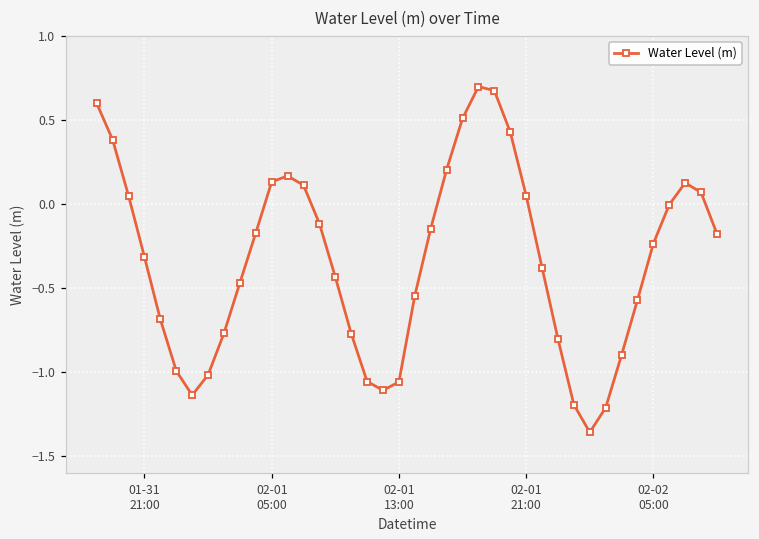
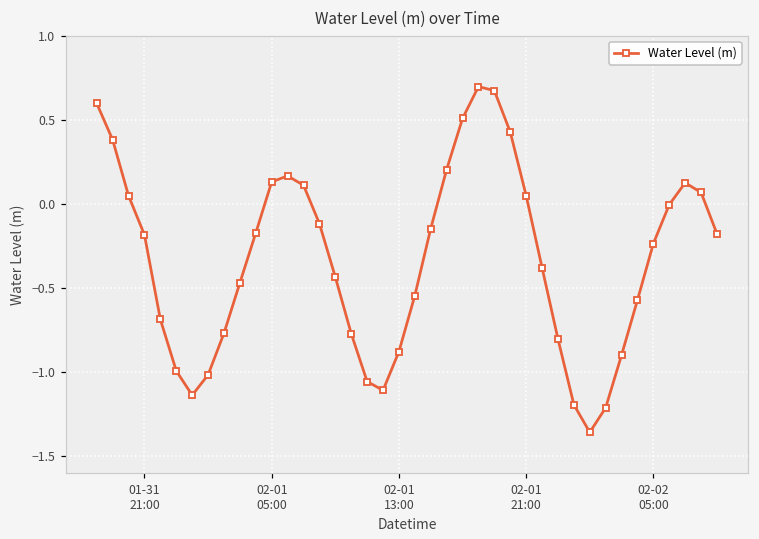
01-31 21:00: -0.31 -> -0.18
02-01 13:00: -1.06 -> -0.88
